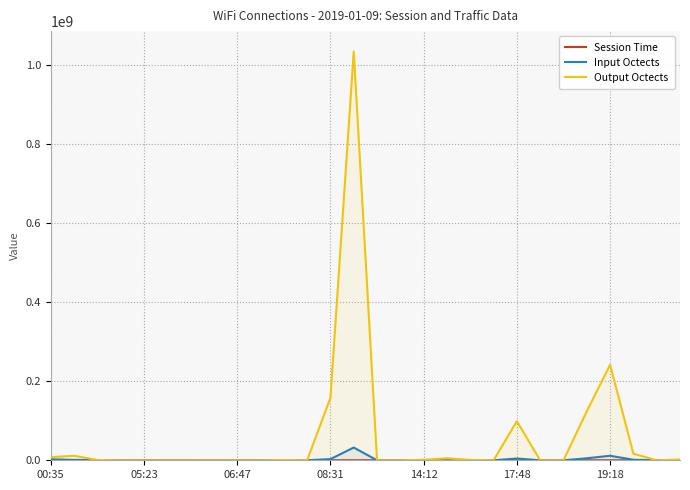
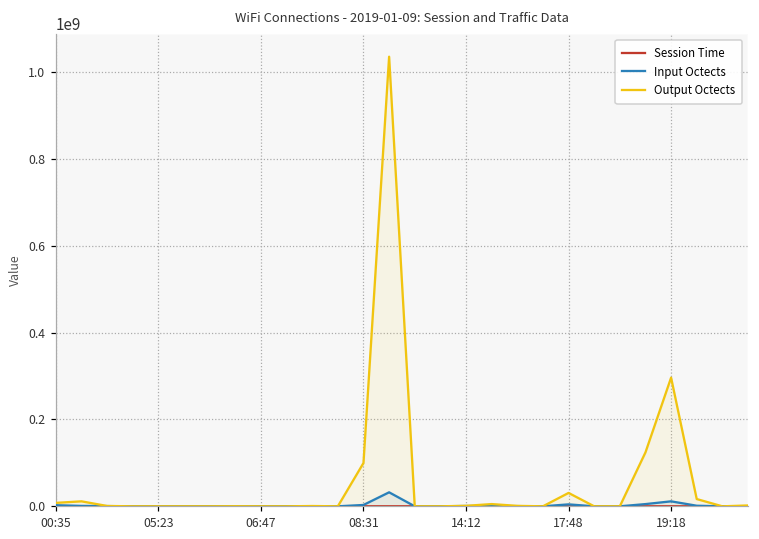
Output Octects, 08:31: 160000000 -> 100000000
Output Octects, 17:48: 100000000 -> 30000000
Output Octects, 19:18: 240000000 -> 300000000
